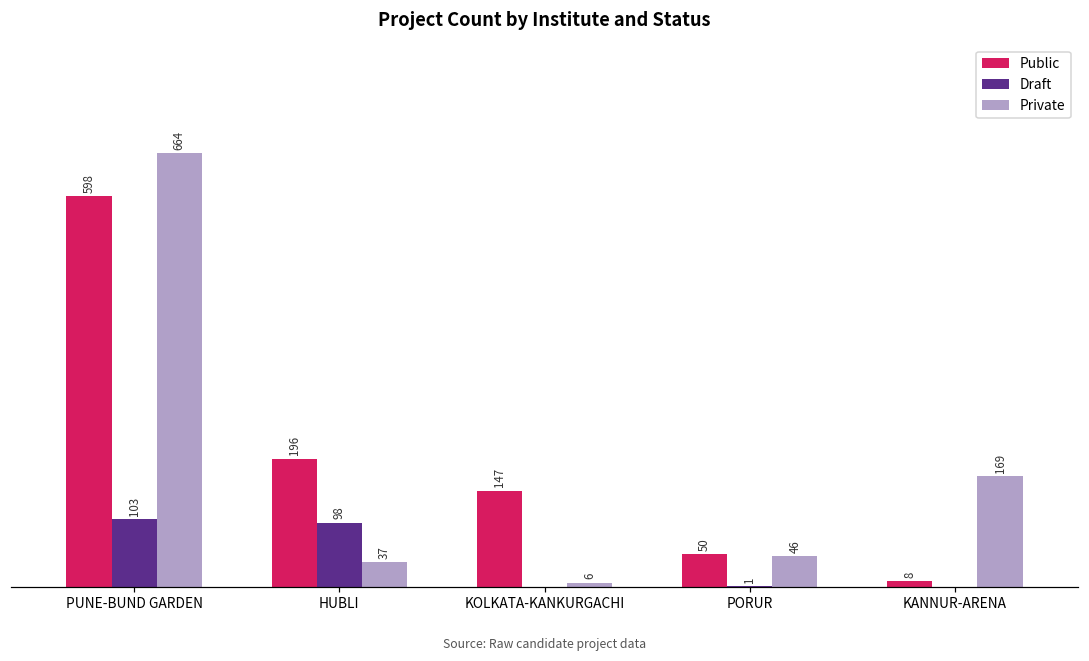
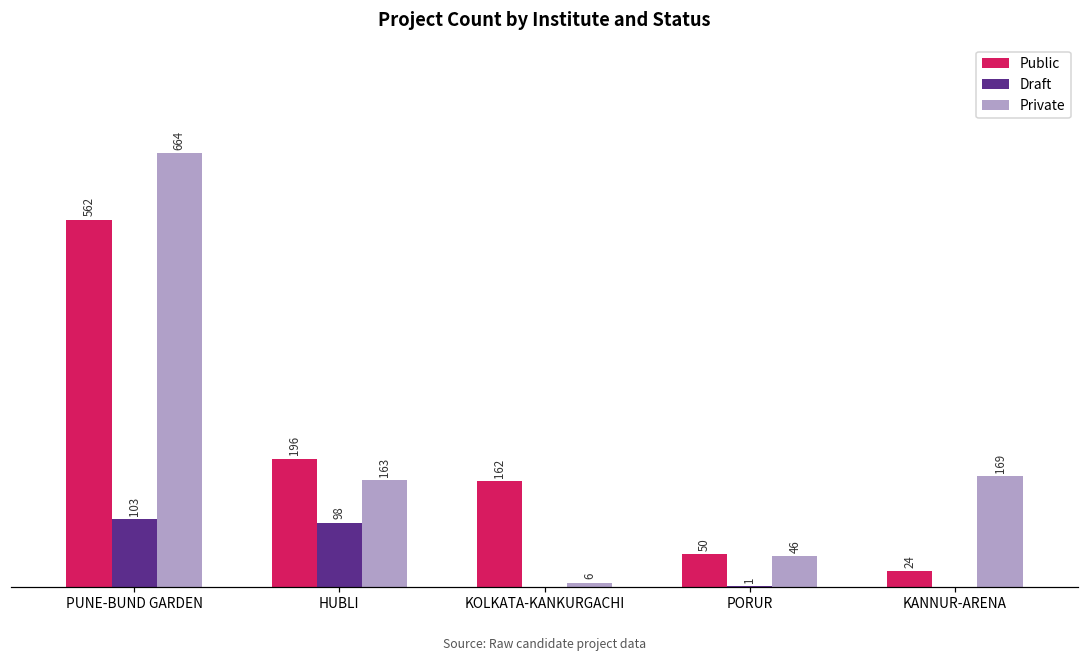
Public, PUNE-BUND GARDEN: 598 -> 562
Private, HUBLI: 37 -> 163
Public, KOLKATA-KANKURGACHI: 147 -> 162
Public, KANNUR-ARENA: 8 -> 24
